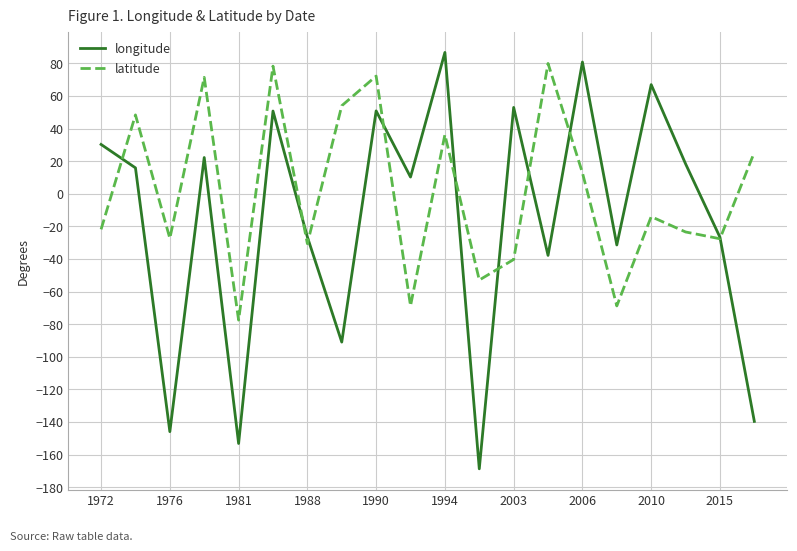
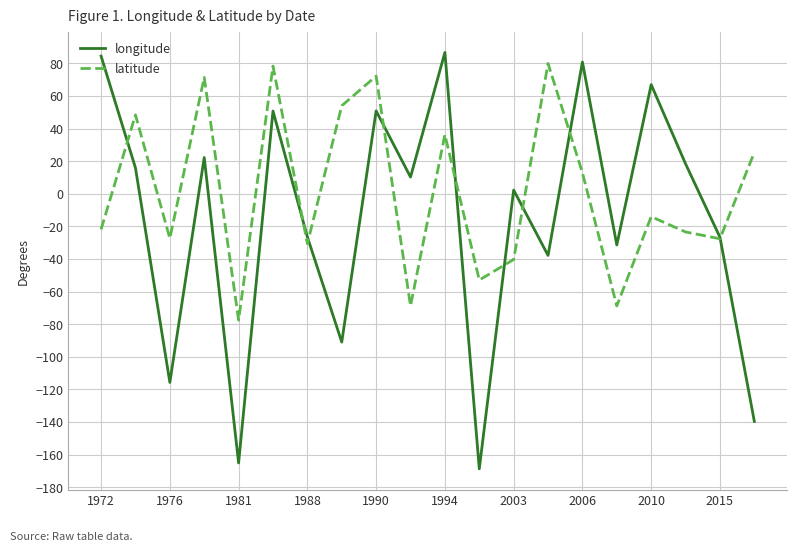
longitude, 1972: 30 -> 84
longitude, 1976: -146 -> -116
longitude, 1981: -153 -> -165
longitude, 2003: 53 -> 2
